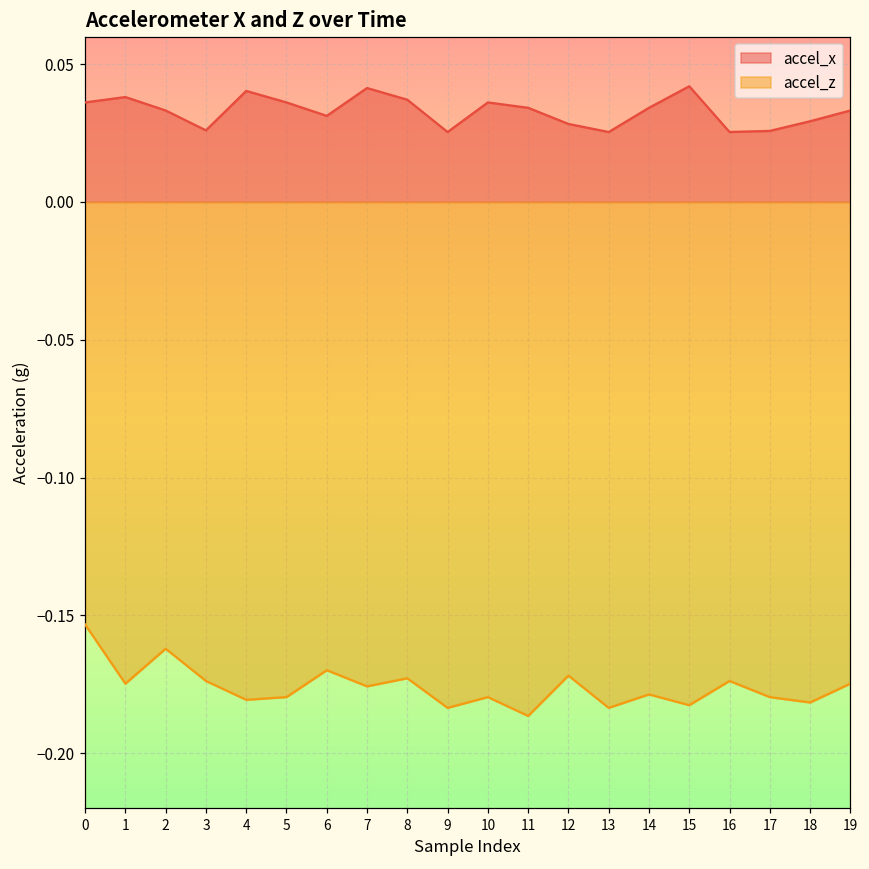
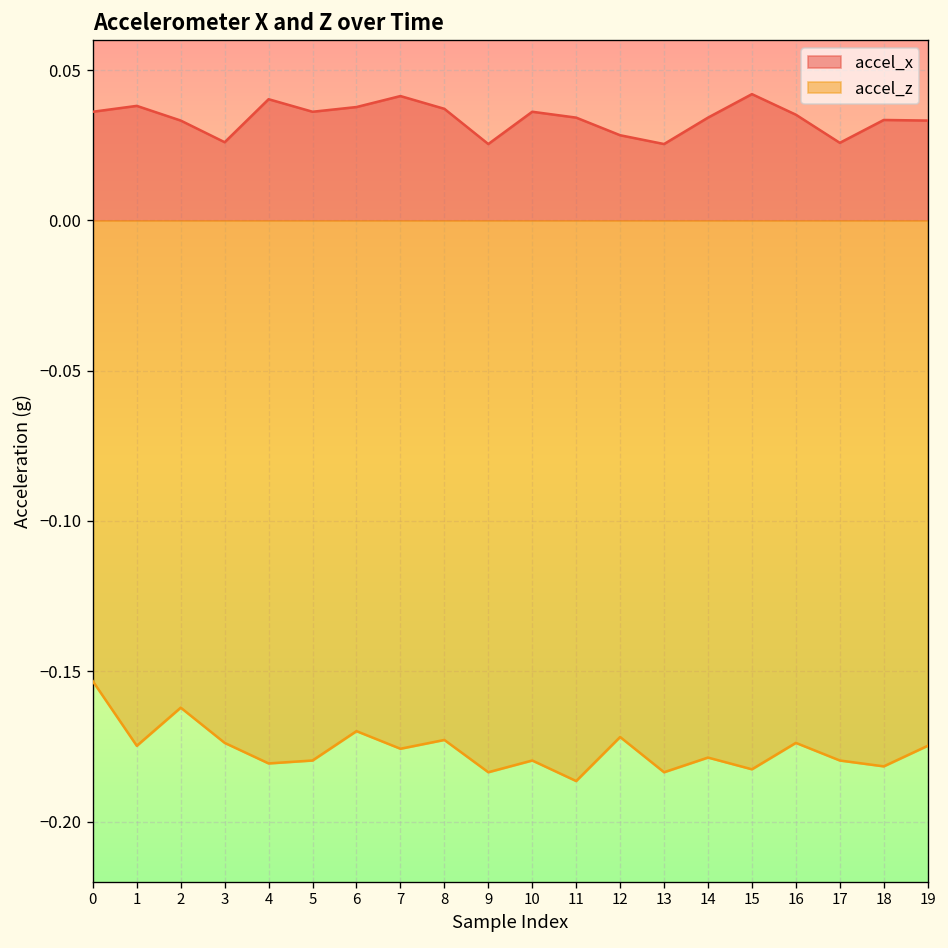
accel_x, 6: 0.031 -> 0.038
accel_x, 16: 0.025 -> 0.035
accel_x, 18: 0.029 -> 0.033
